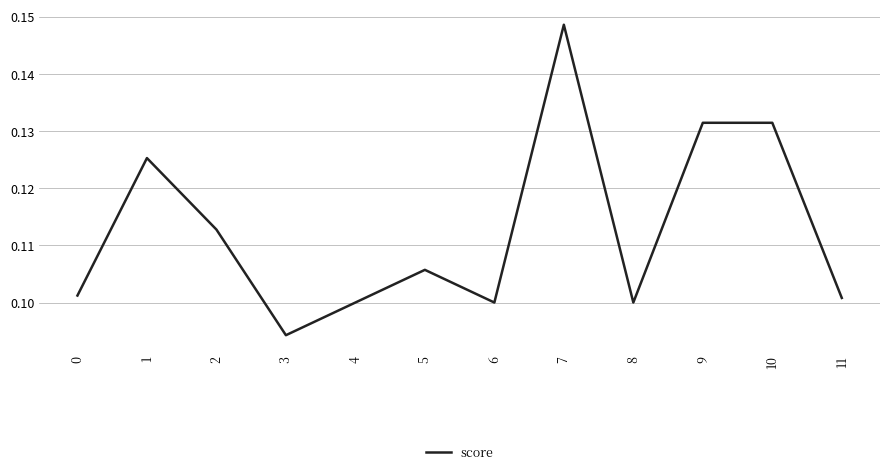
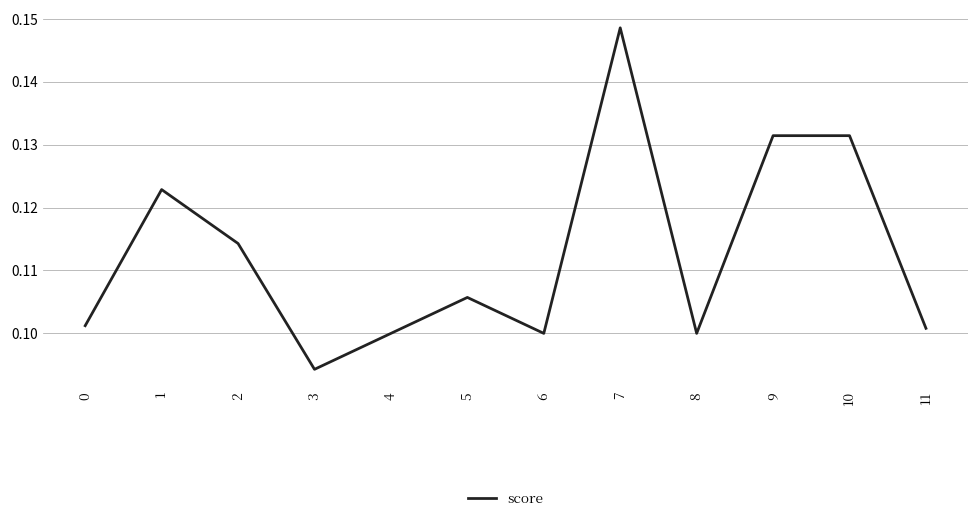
1: 0.125 -> 0.123
2: 0.113 -> 0.114
